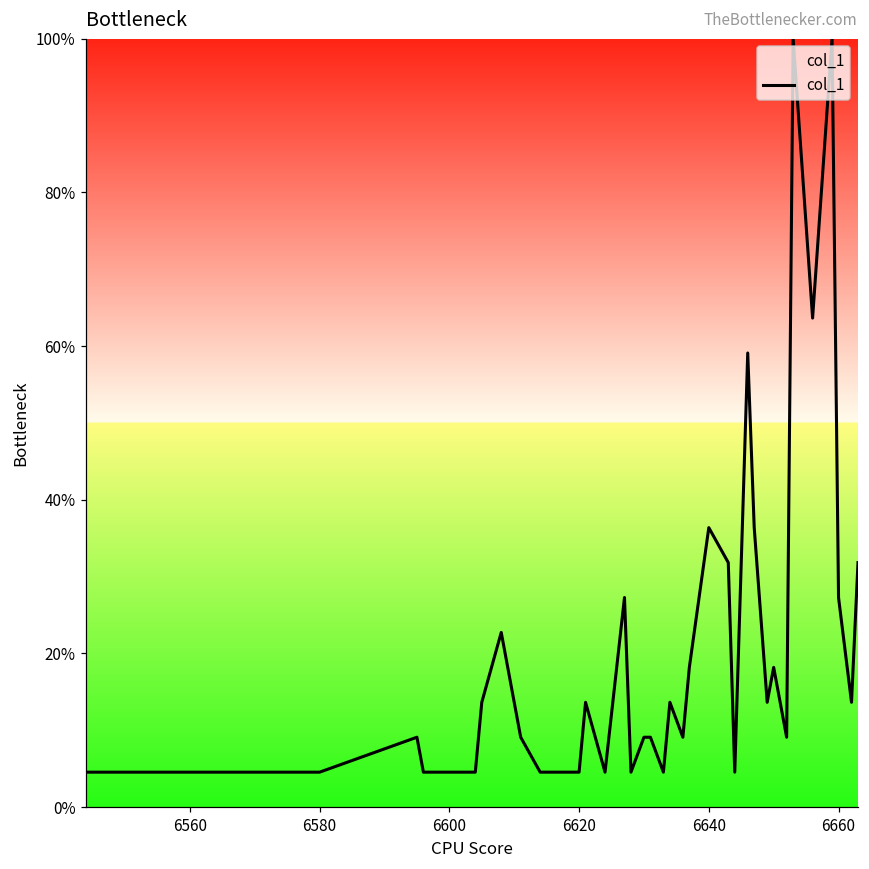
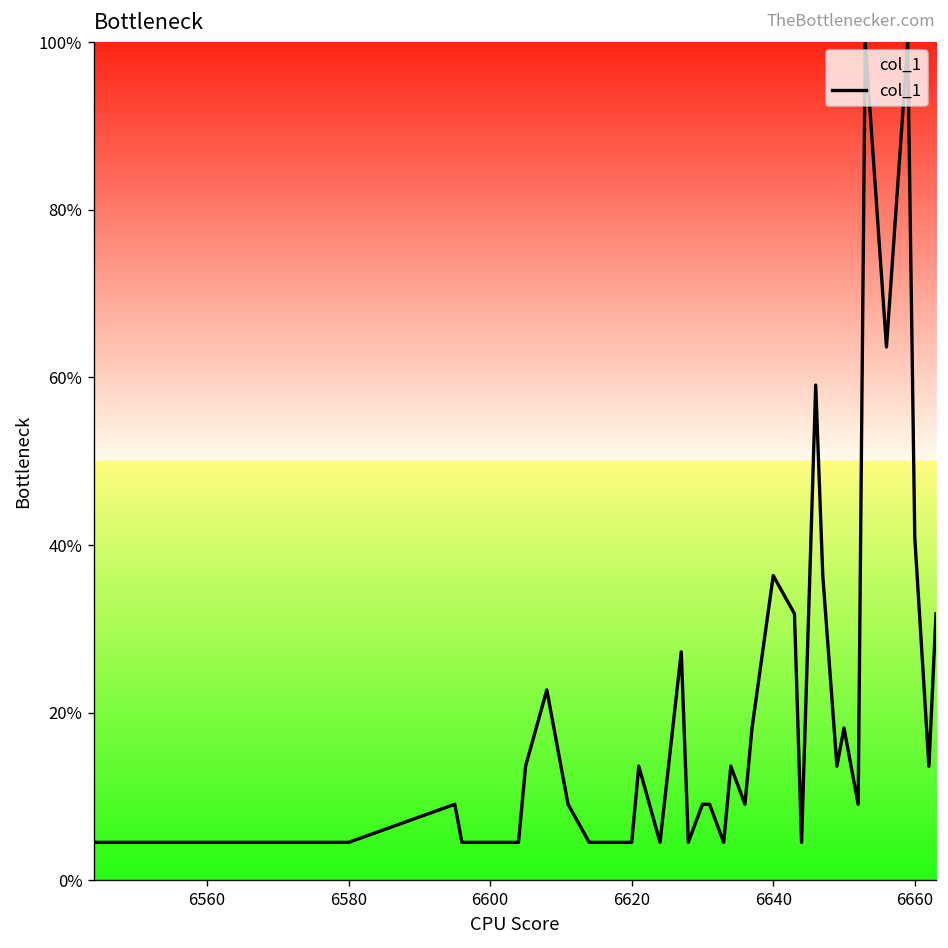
6660: 27% -> 41%
